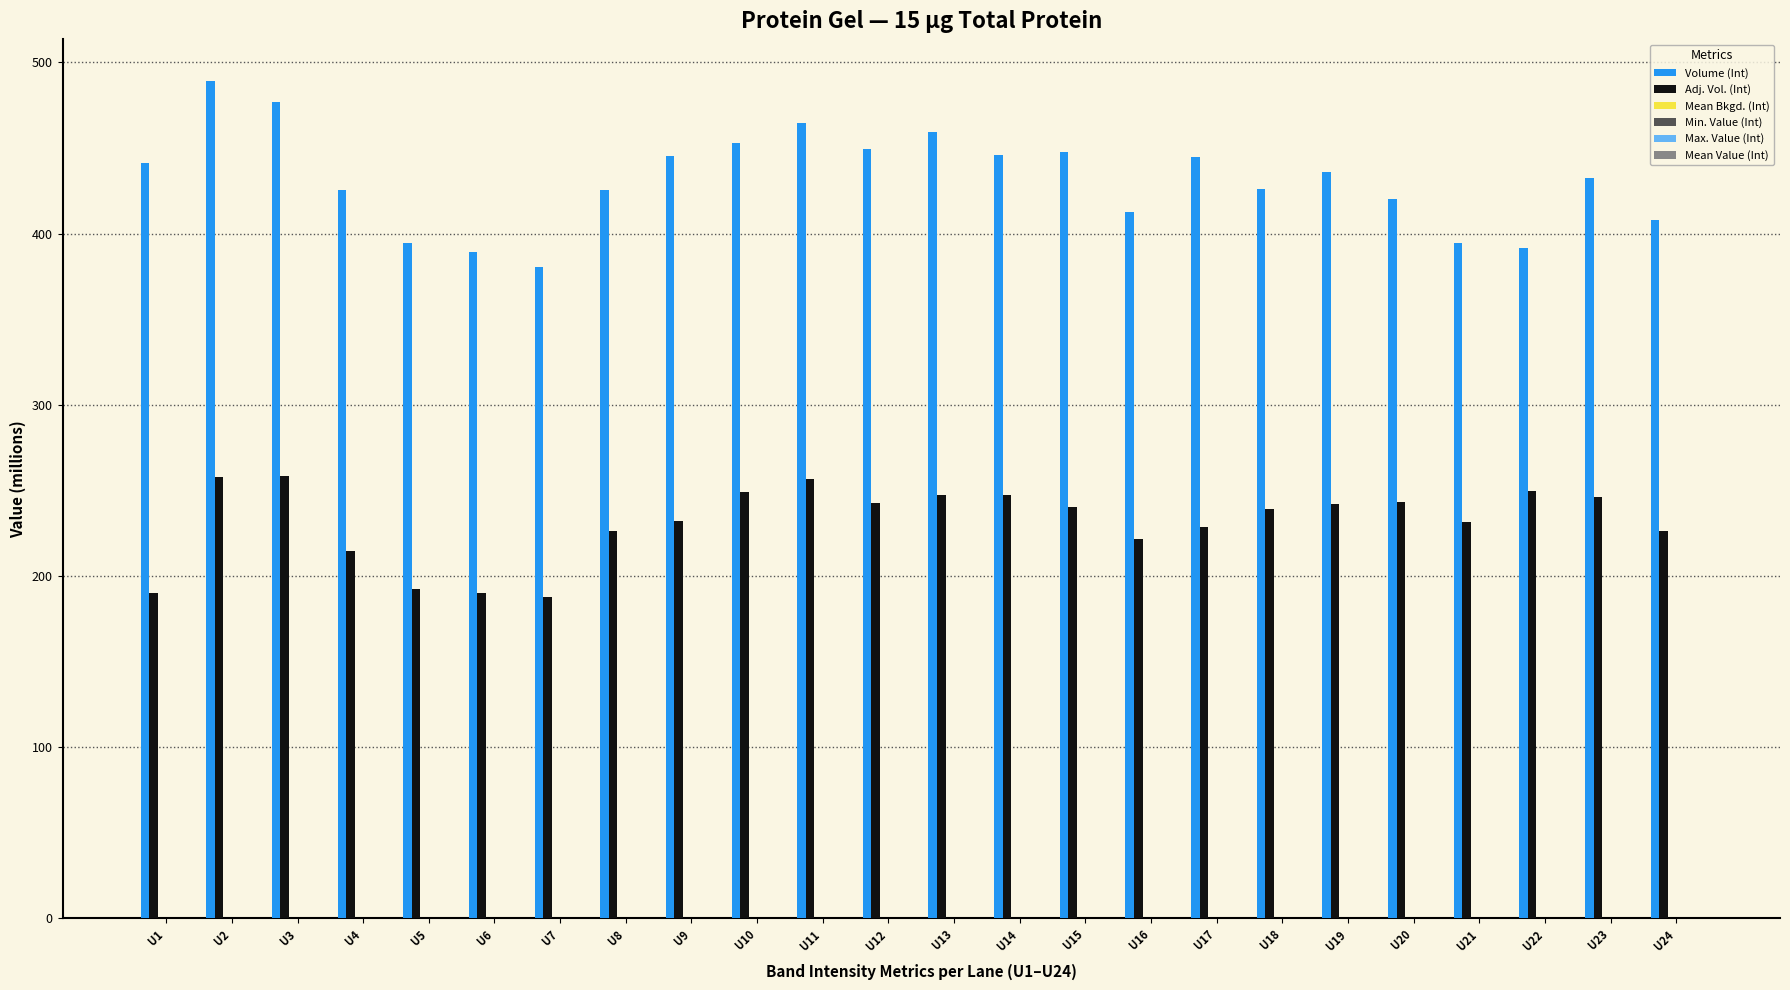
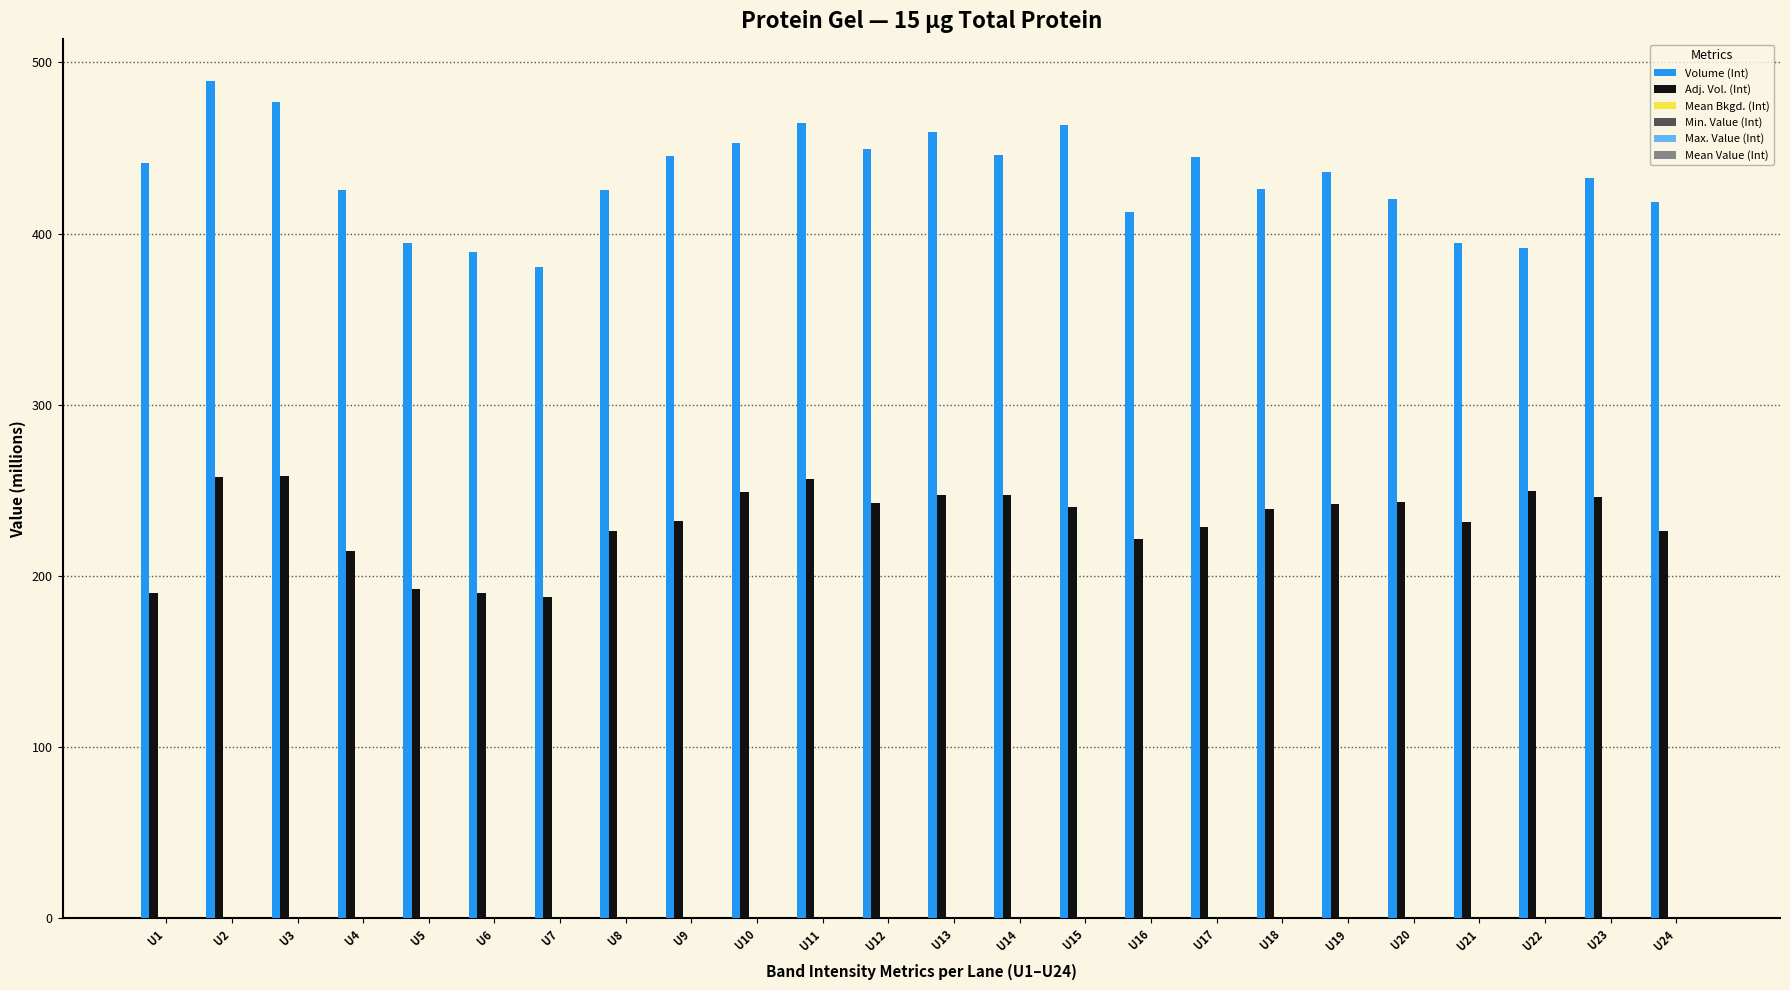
Volume (Int), U15: 448 -> 464
Volume (Int), U24: 408 -> 419
